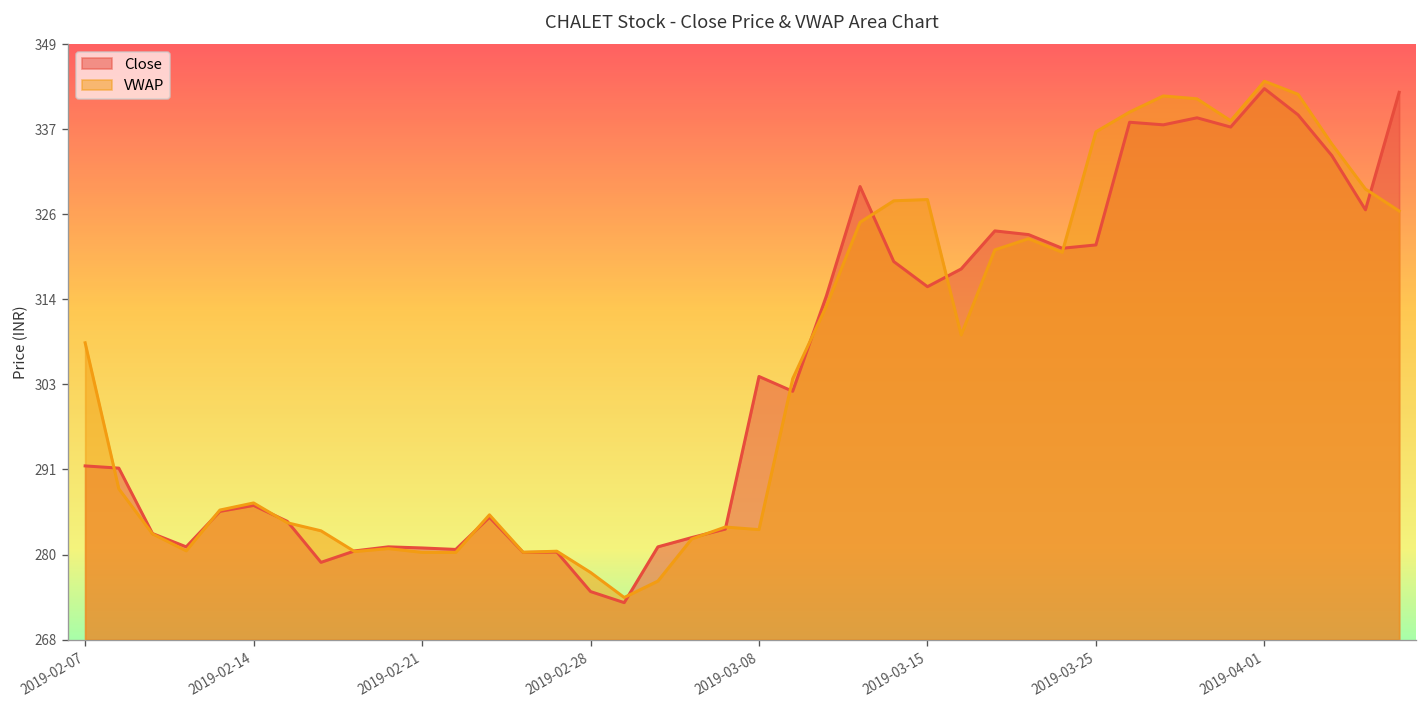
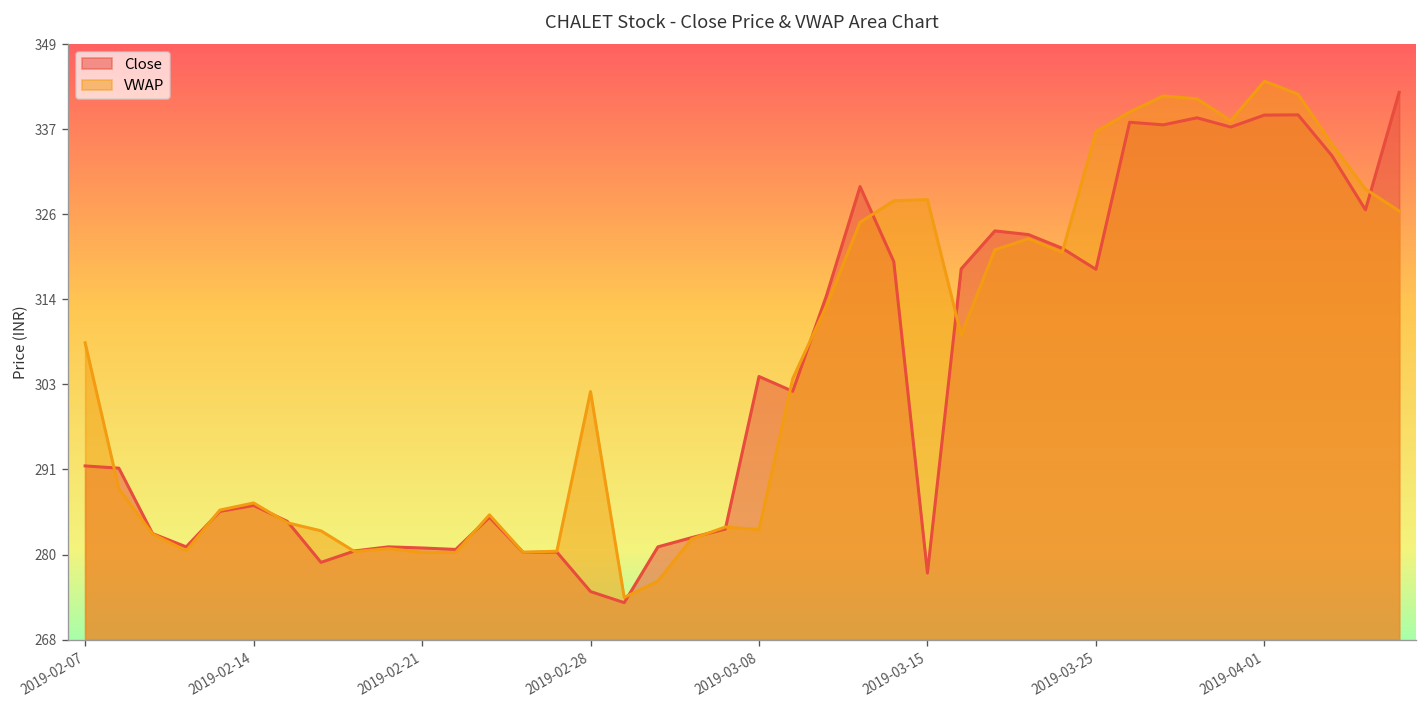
VWAP, 2019-02-28: 277 -> 302
Close, 2019-03-15: 316 -> 277
Close, 2019-03-25: 322 -> 318
Close, 2019-04-01: 343 -> 339
